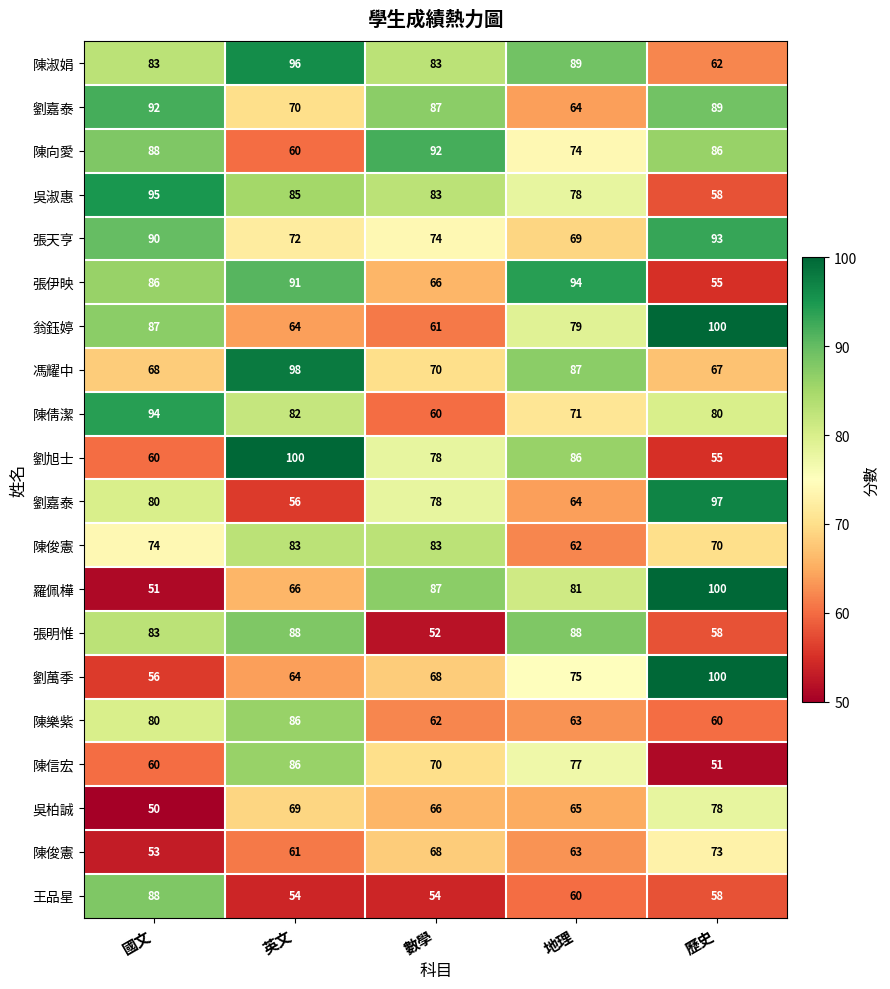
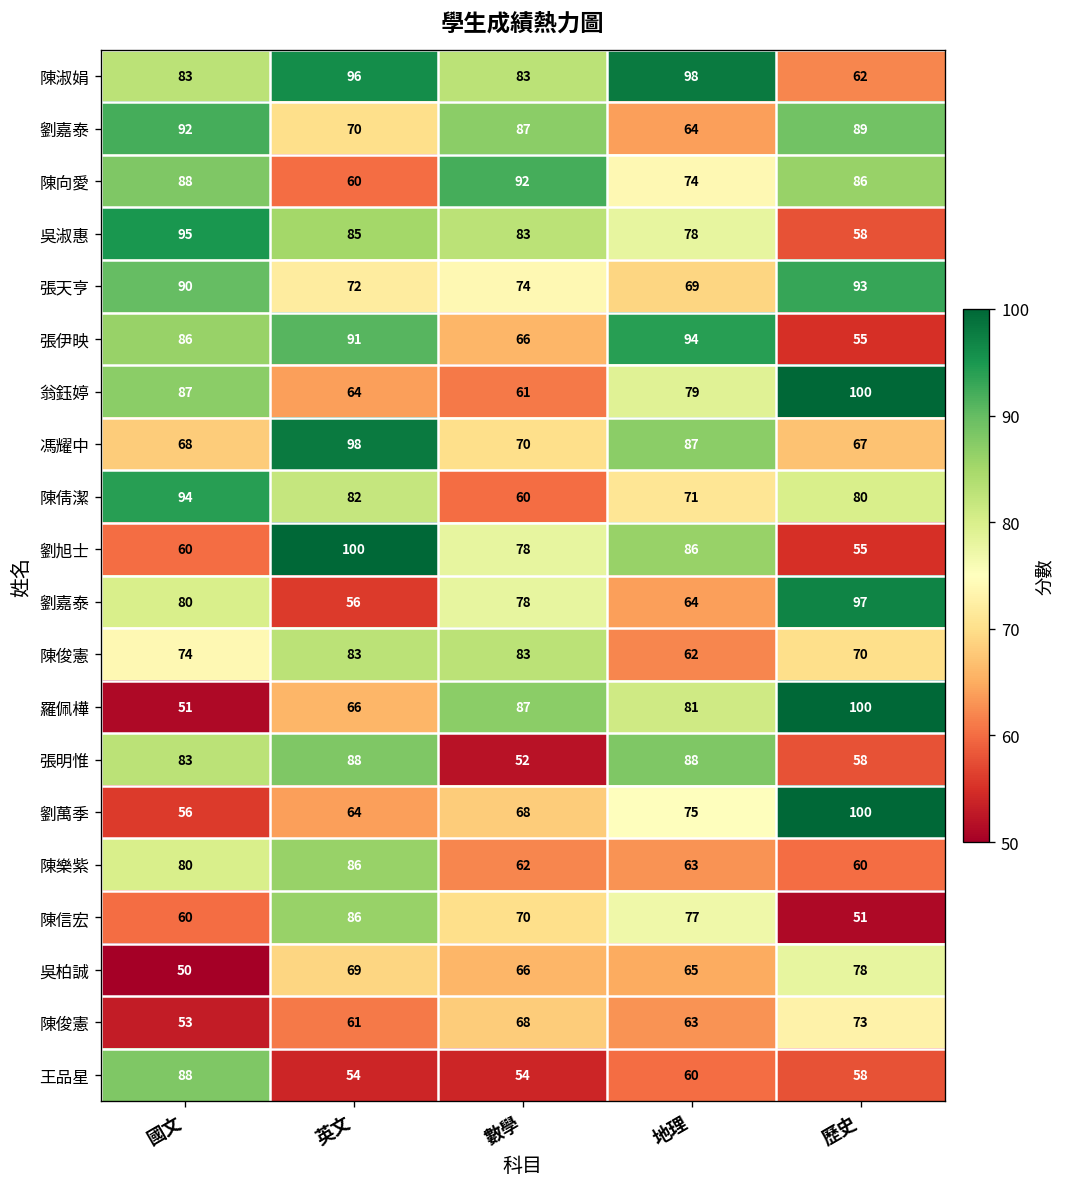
陳淑娟, 地理: 89 -> 98
